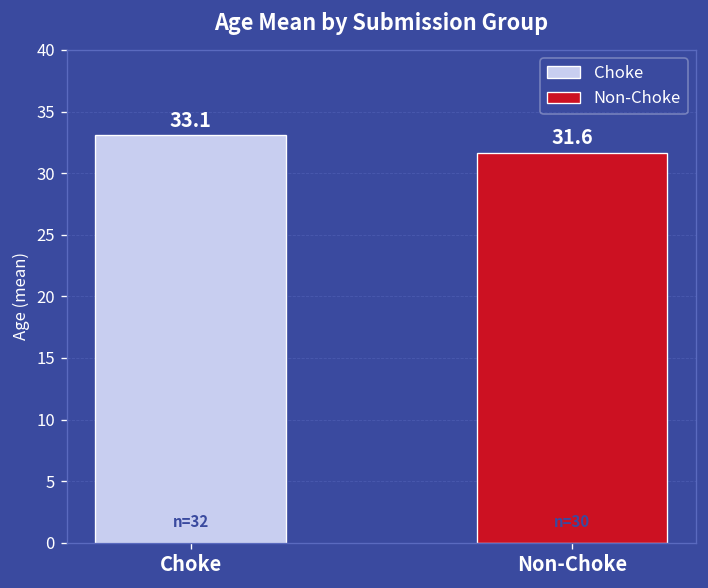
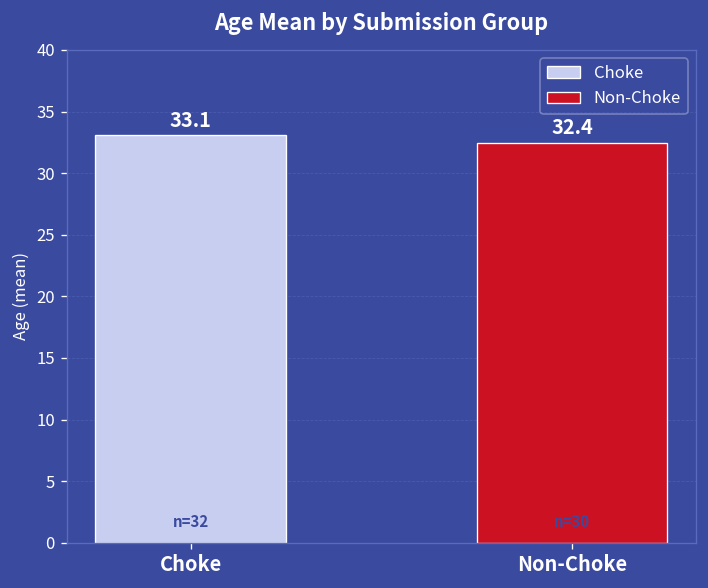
Non-Choke: 31.6 -> 32.4
